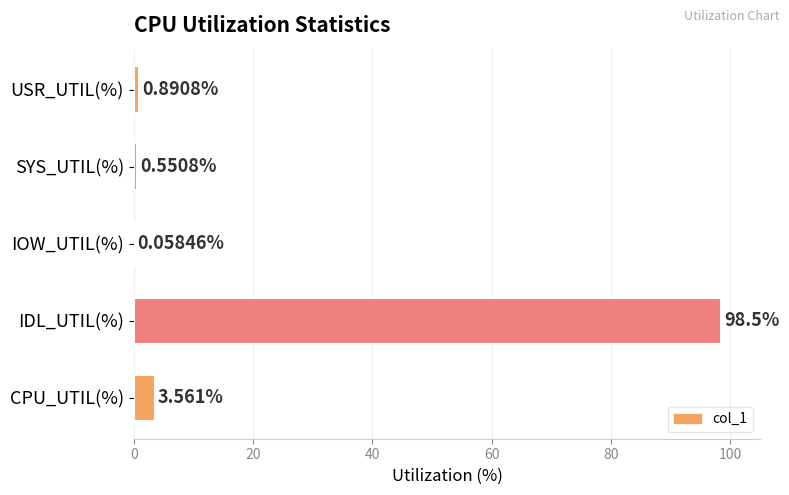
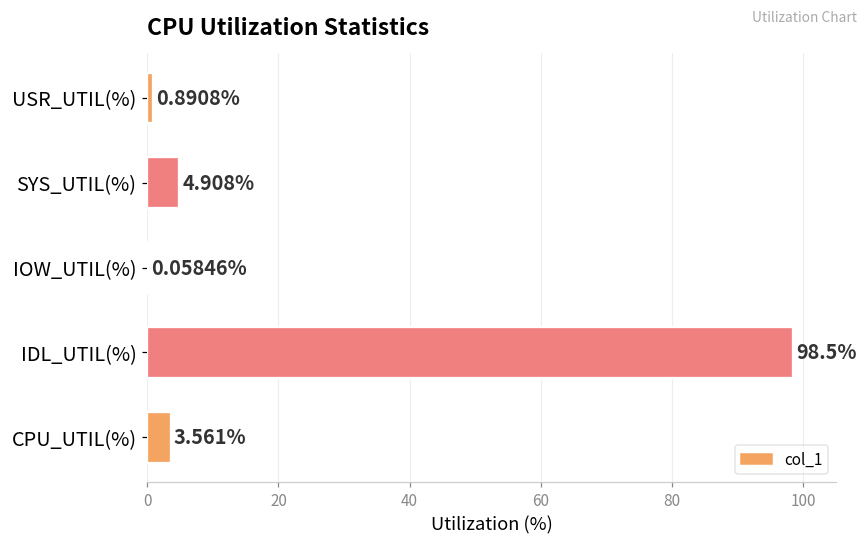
SYS_UTIL(%): 0.5508% -> 4.908%
